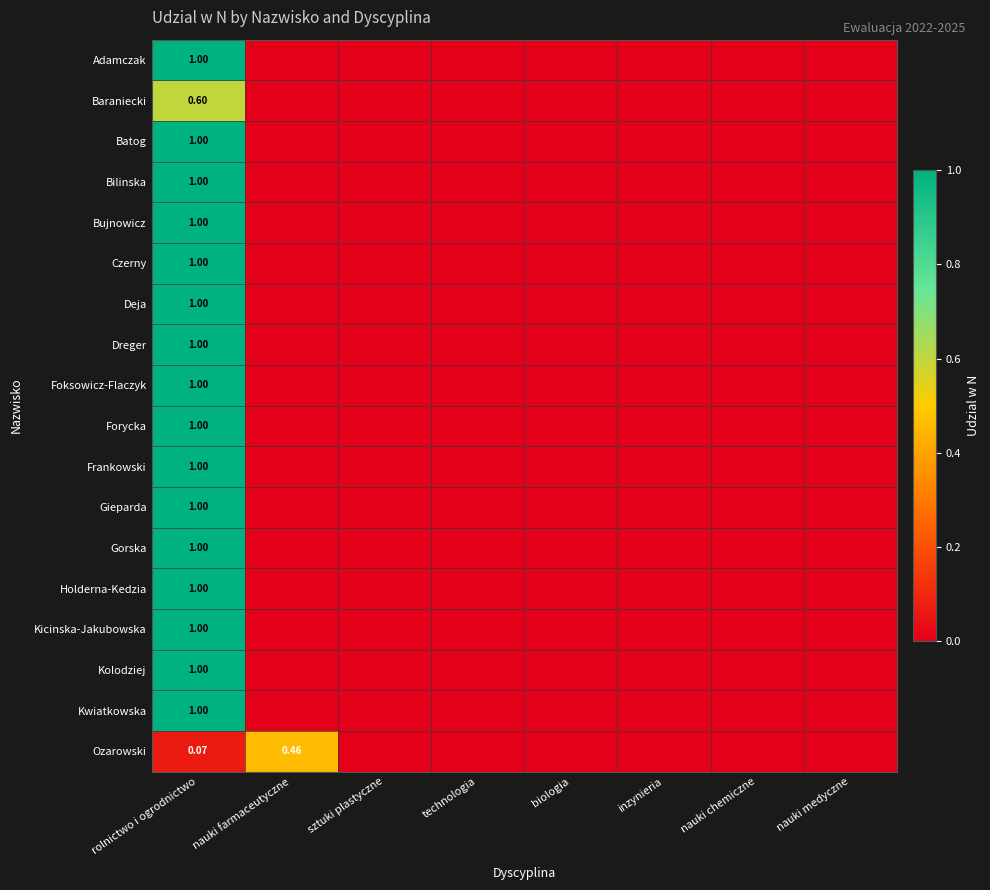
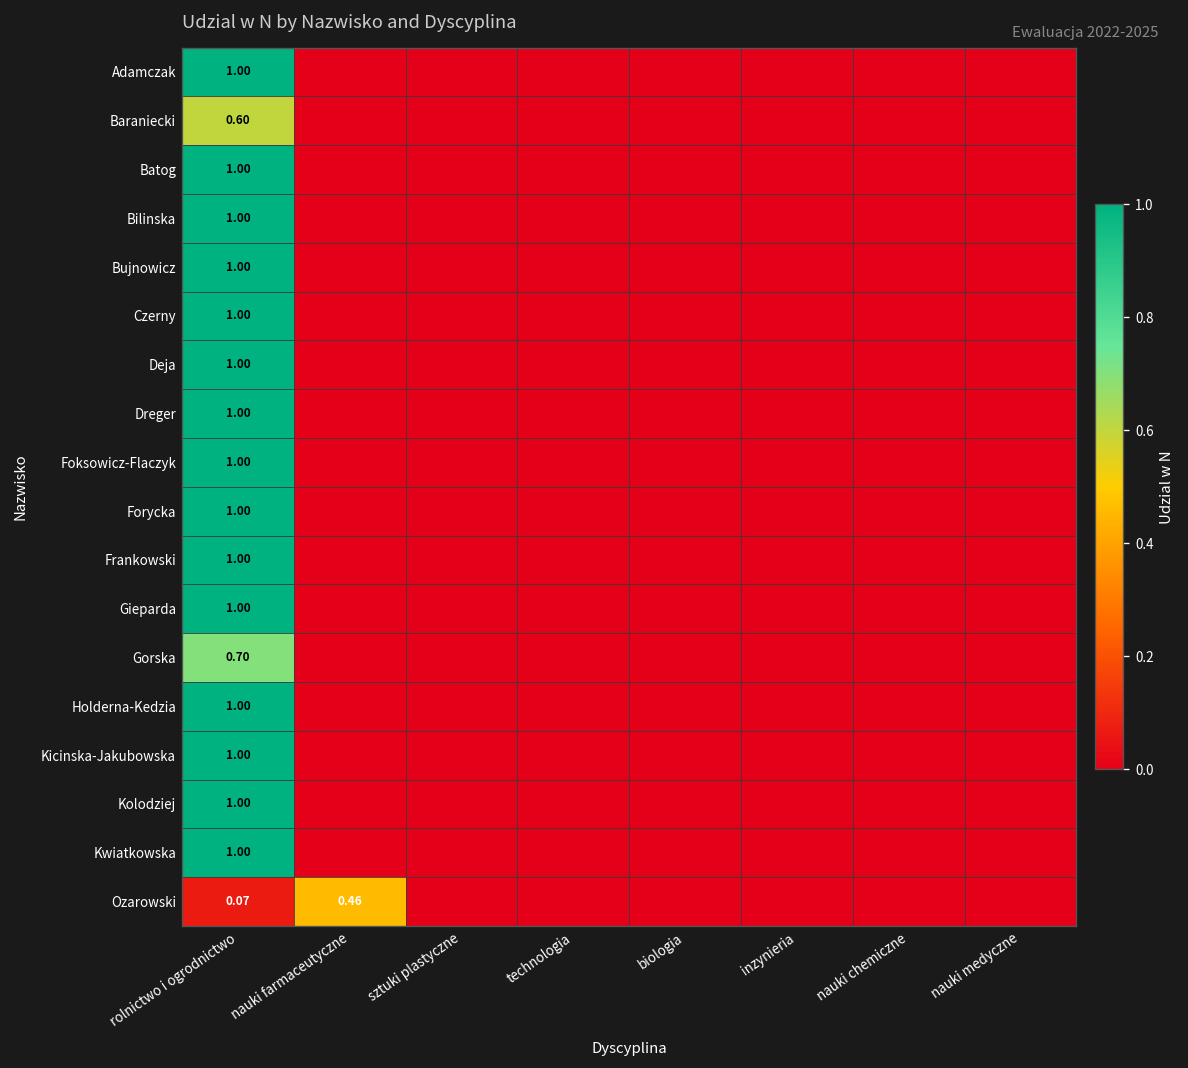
Gorska, rolnictwo i ogrodnictwo: 1.00 -> 0.70
